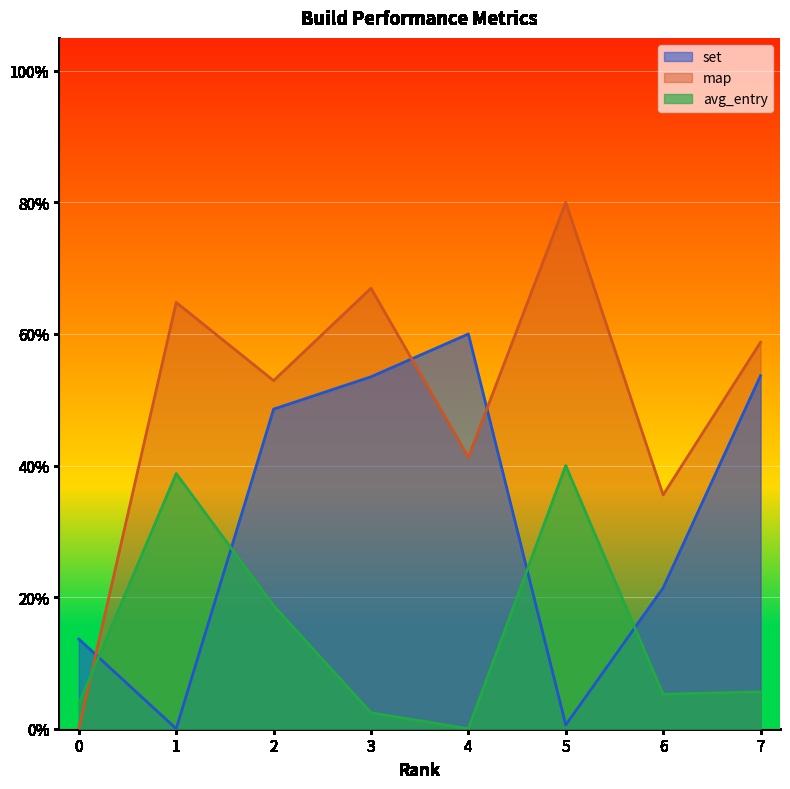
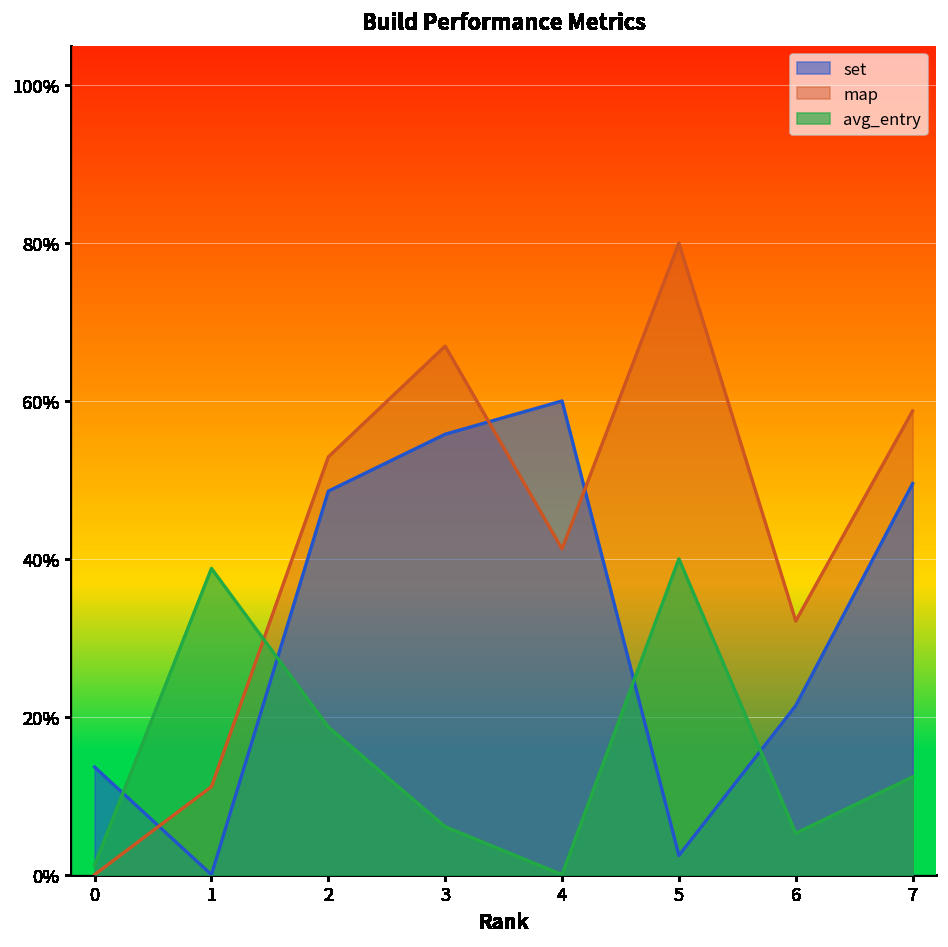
avg_entry, 0: 4% -> 1%
map, 1: 65% -> 11%
set, 3: 53% -> 56%
avg_entry, 3: 2% -> 6%
set, 5: 1% -> 2%
map, 6: 36% -> 32%
set, 7: 54% -> 50%
avg_entry, 7: 6% -> 12%
